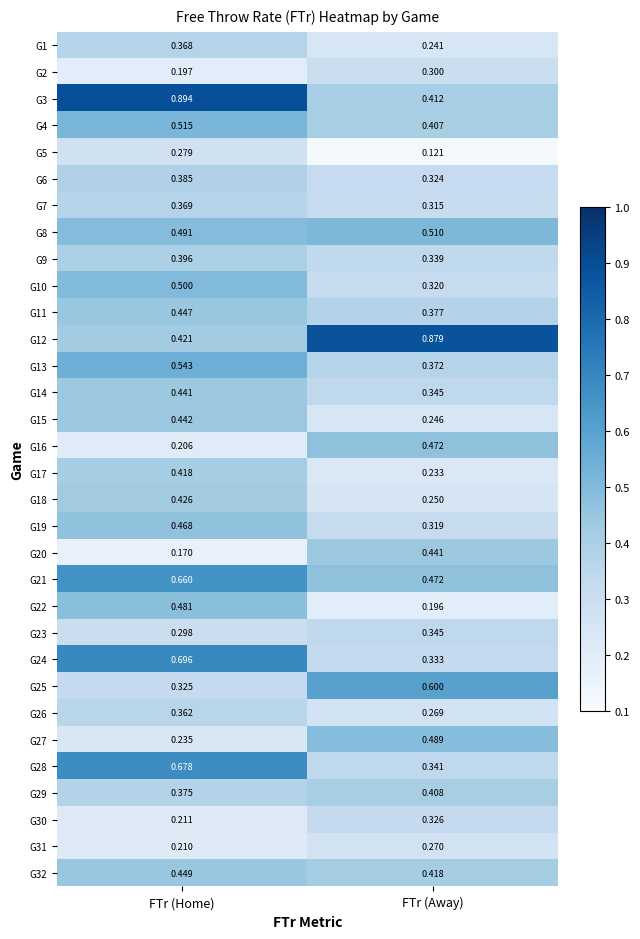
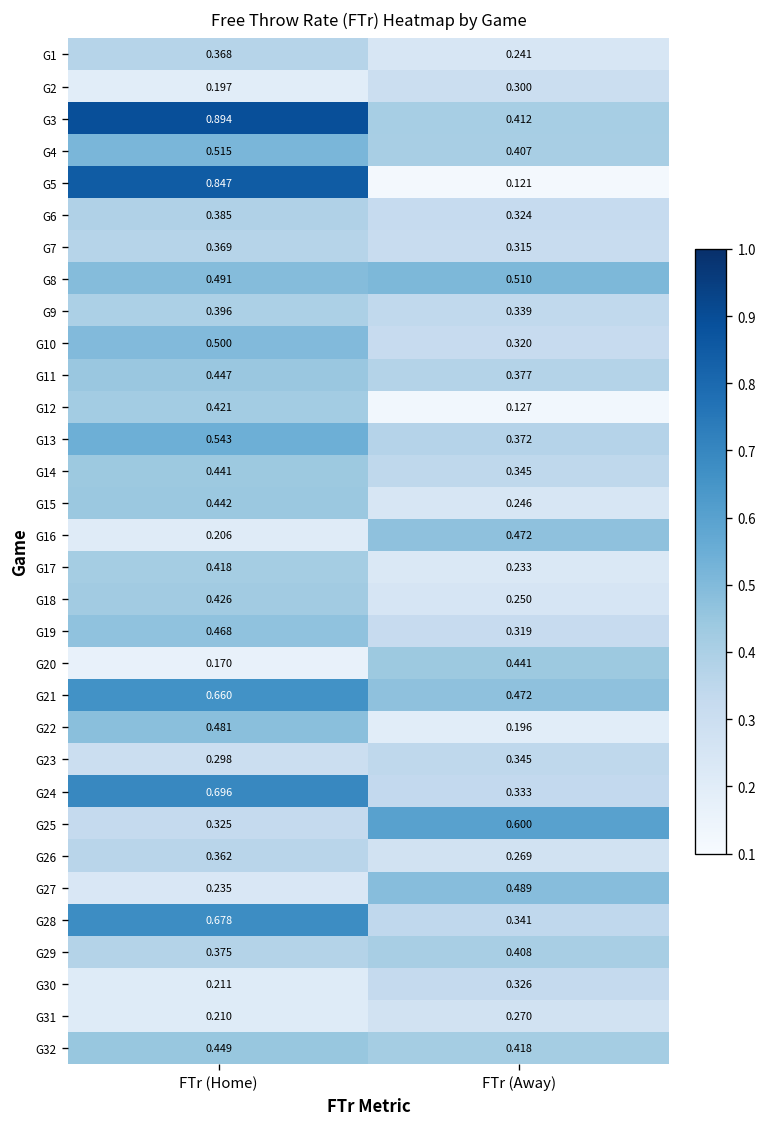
G5, FTr (Home): 0.279 -> 0.847
G12, FTr (Away): 0.879 -> 0.127
